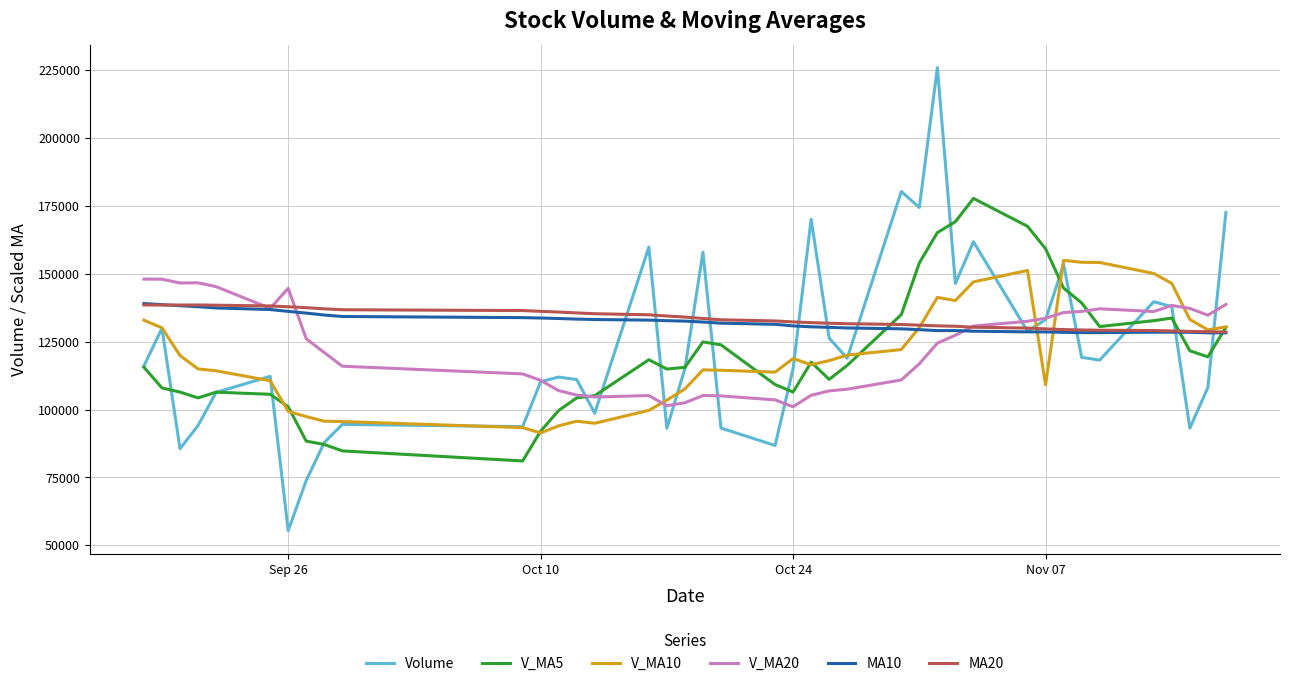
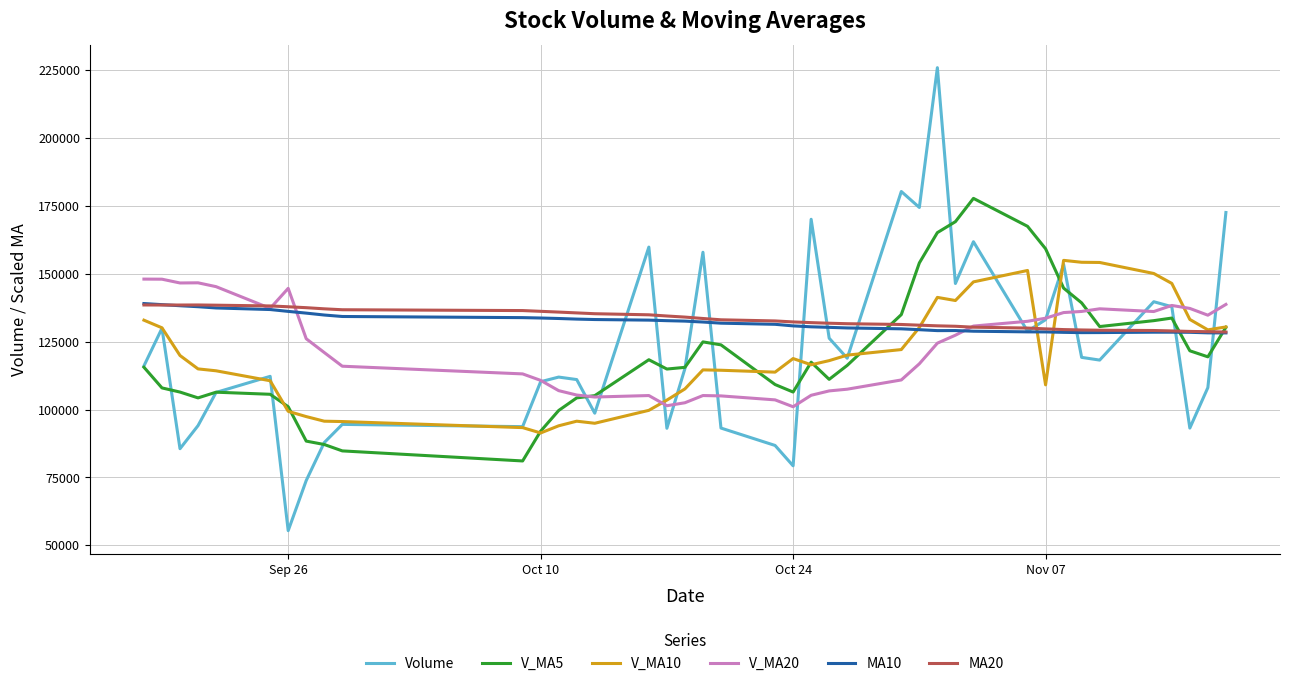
Volume, Oct 24: 115000 -> 79000
